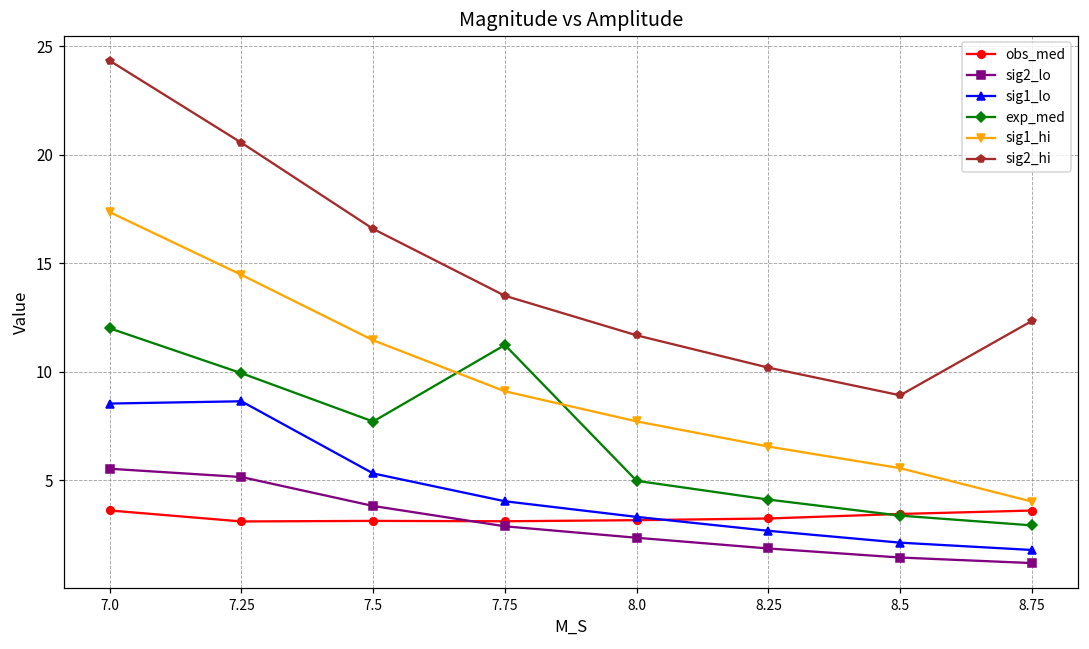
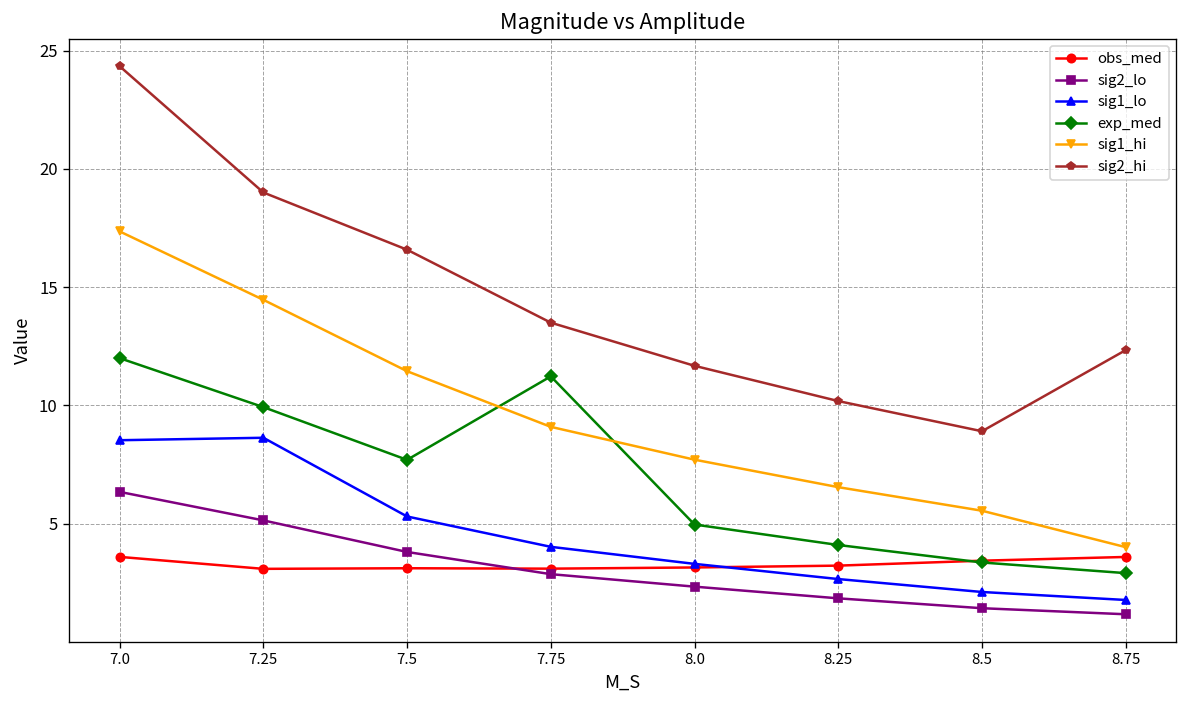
sig2_lo, 7.0: 5.5 -> 6.3
sig2_hi, 7.25: 20.6 -> 19.0
